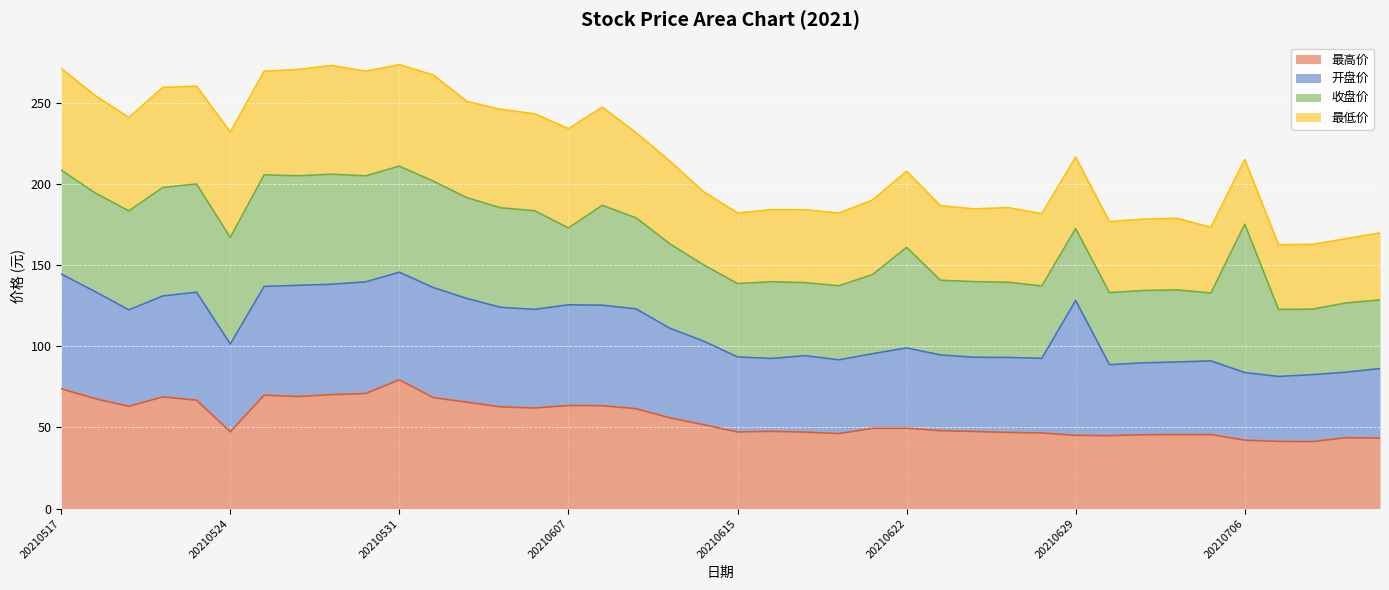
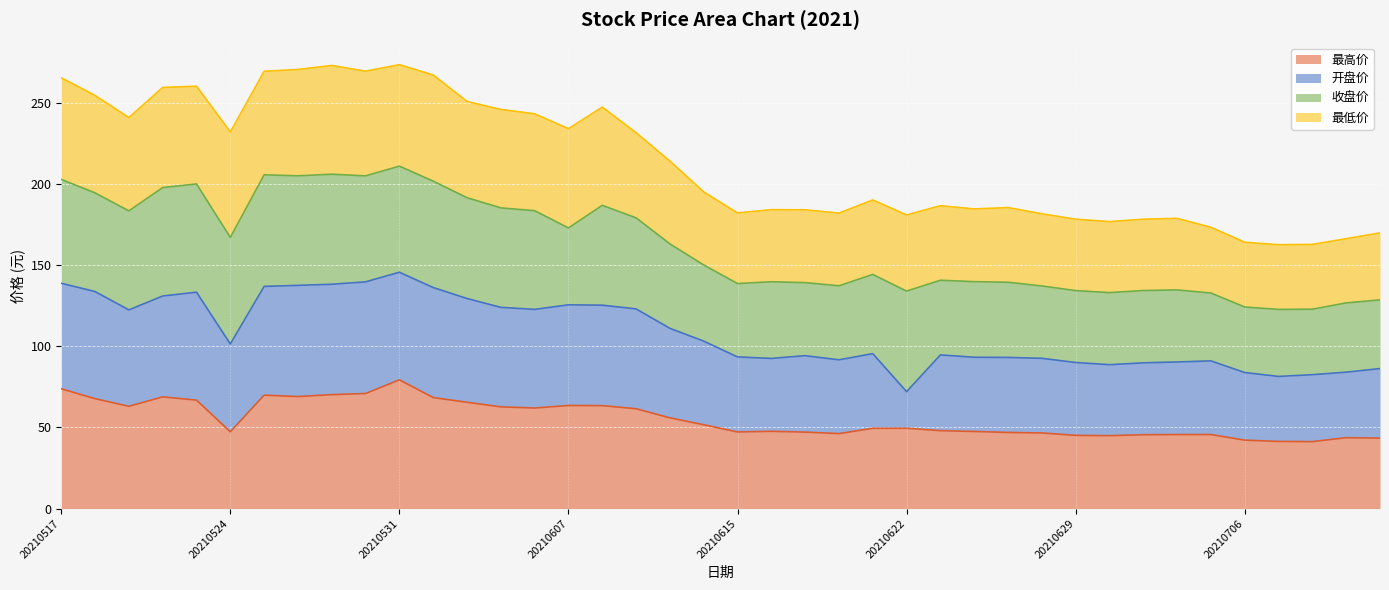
开盘价, 20210517: 71 -> 65
开盘价, 20210622: 49 -> 23
开盘价, 20210629: 83 -> 45
收盘价, 20210706: 91 -> 40
